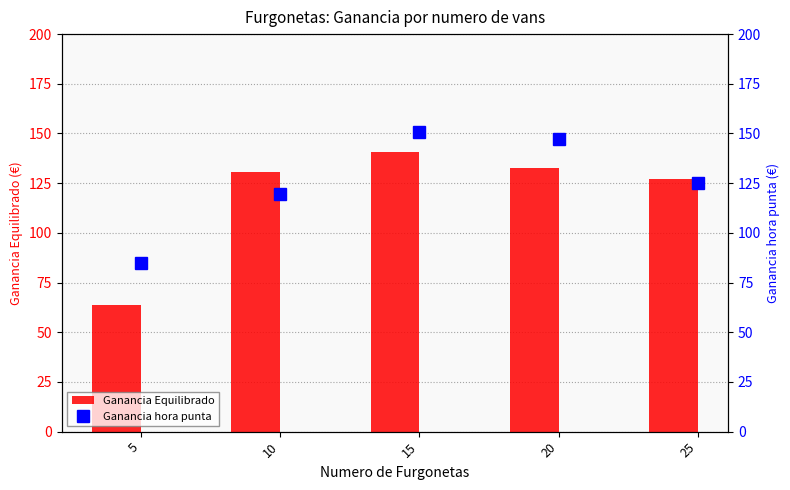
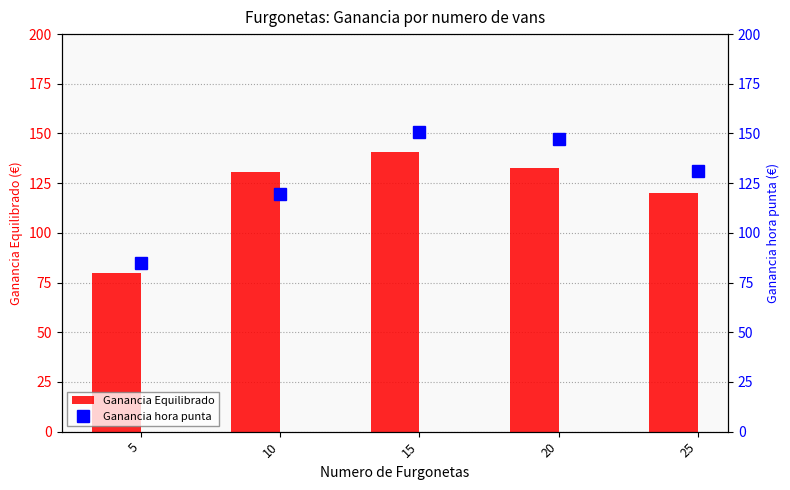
Ganancia Equilibrado, 5: 64 -> 80
Ganancia Equilibrado, 25: 127 -> 120
Ganancia hora punta, 25: 125 -> 131
